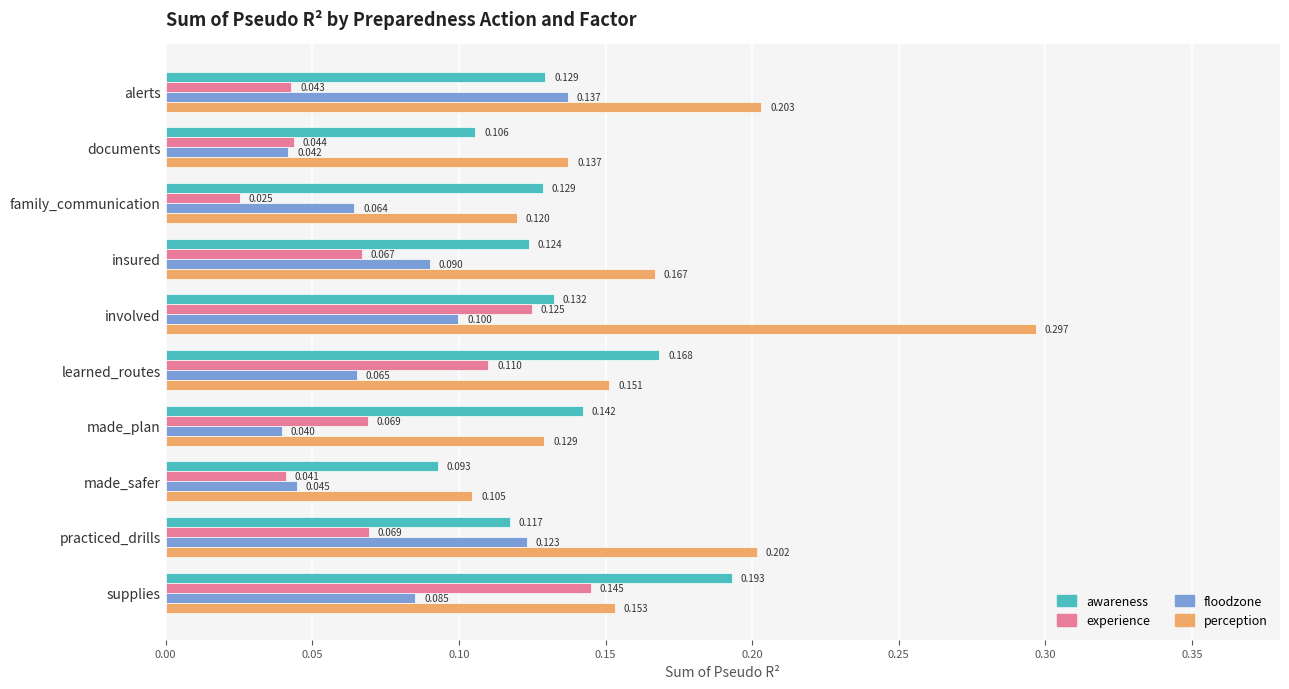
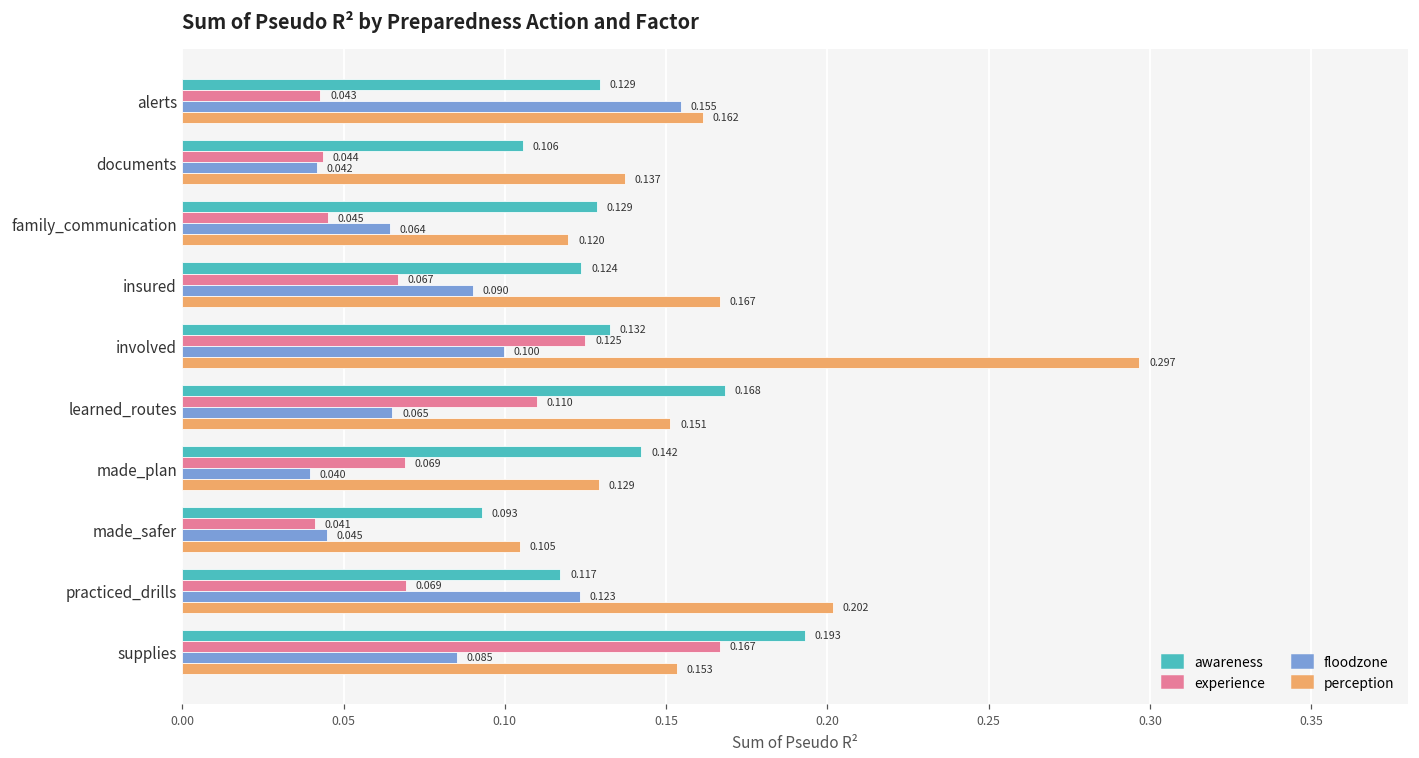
floodzone, alerts: 0.137 -> 0.155
perception, alerts: 0.203 -> 0.162
experience, family_communication: 0.025 -> 0.045
experience, supplies: 0.145 -> 0.167
